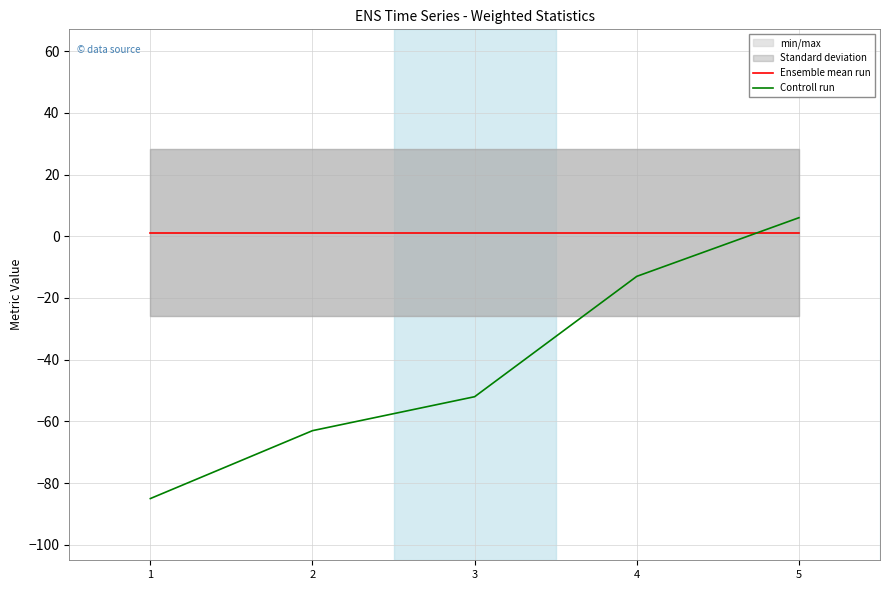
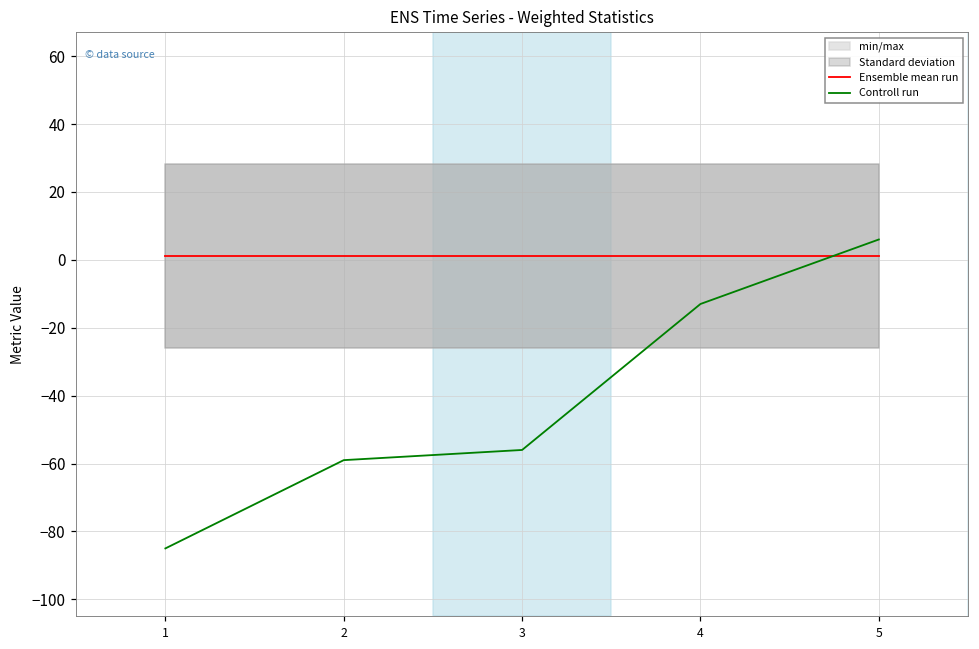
Controll run, 2: -63 -> -59
Controll run, 3: -52 -> -56
